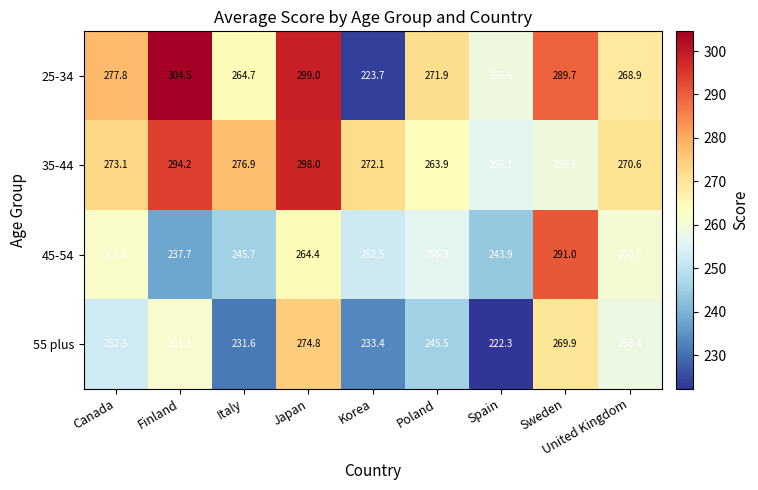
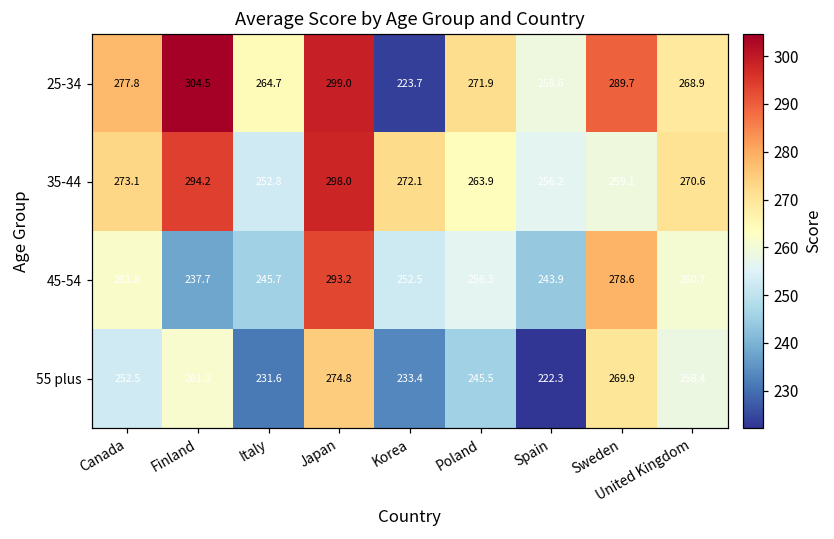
35-44, Italy: 276.9 -> 252.8
45-54, Japan: 264.4 -> 293.2
45-54, Sweden: 291.0 -> 278.6
